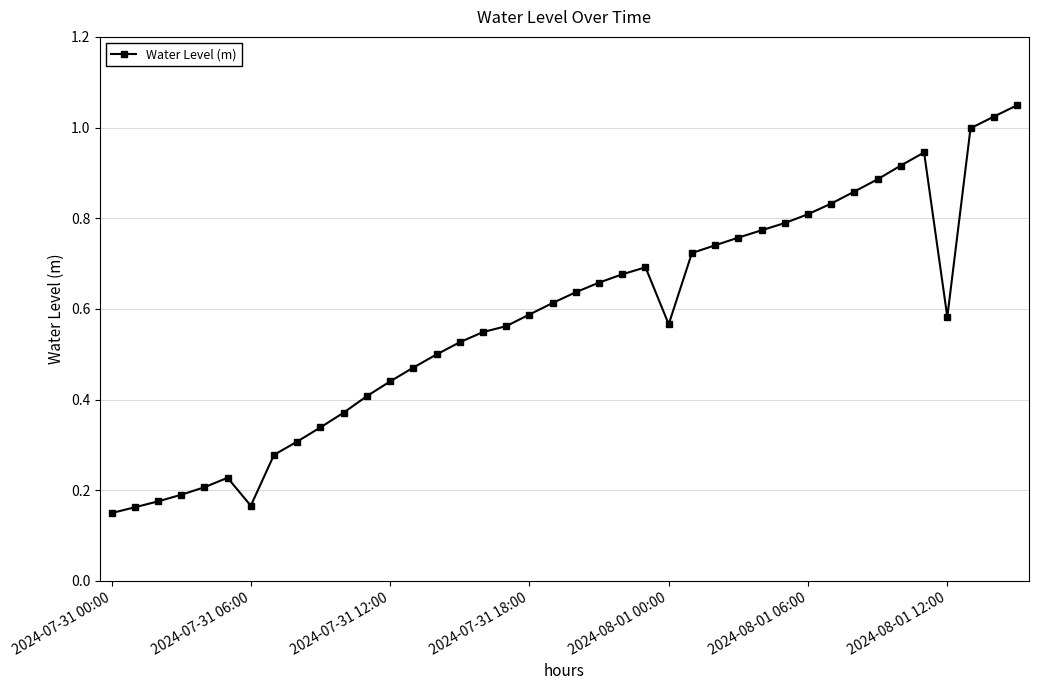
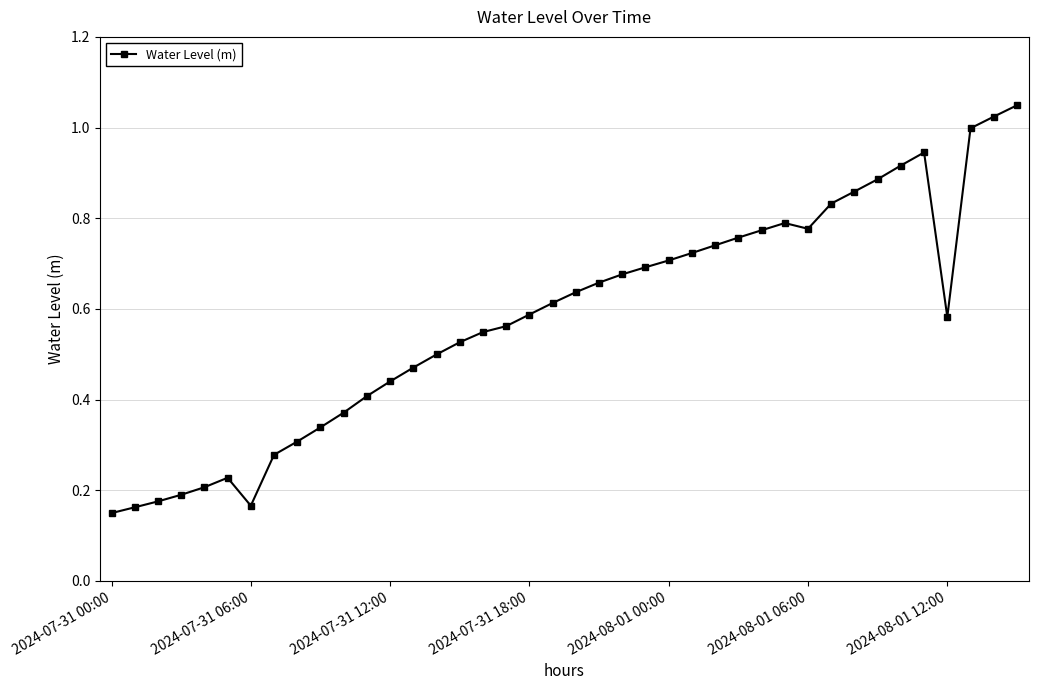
2024-08-01 00:00: 0.57 -> 0.71
2024-08-01 06:00: 0.81 -> 0.78
